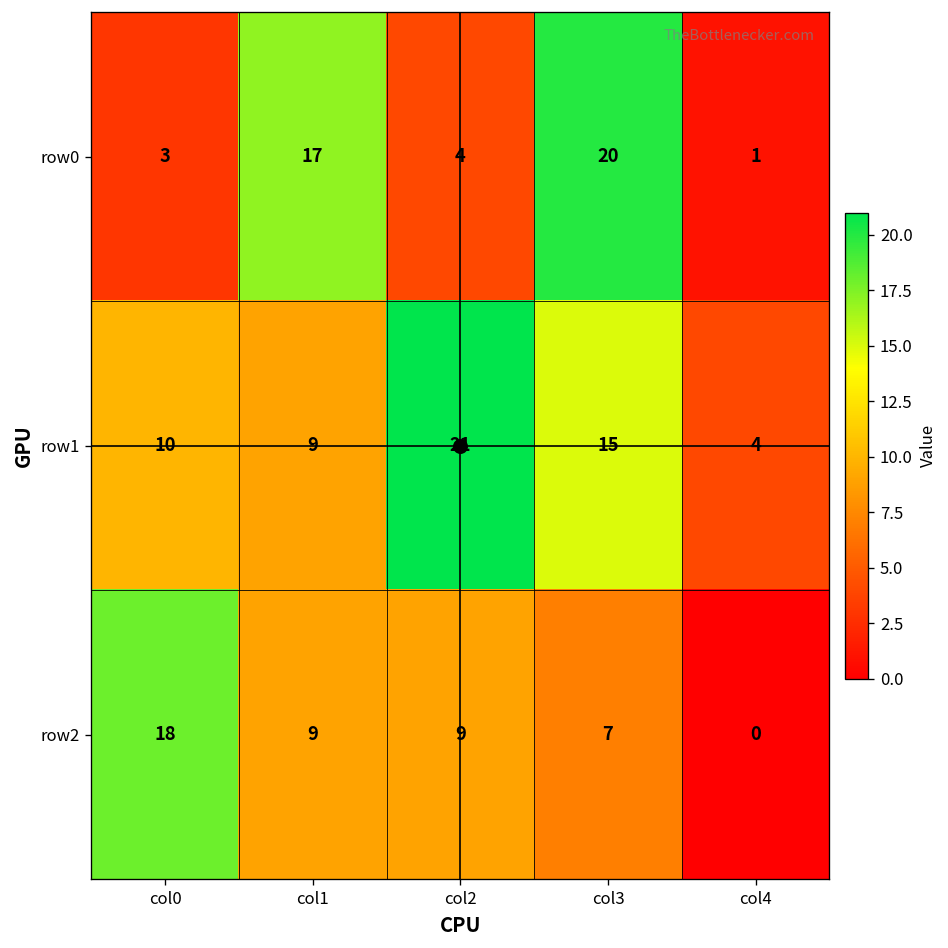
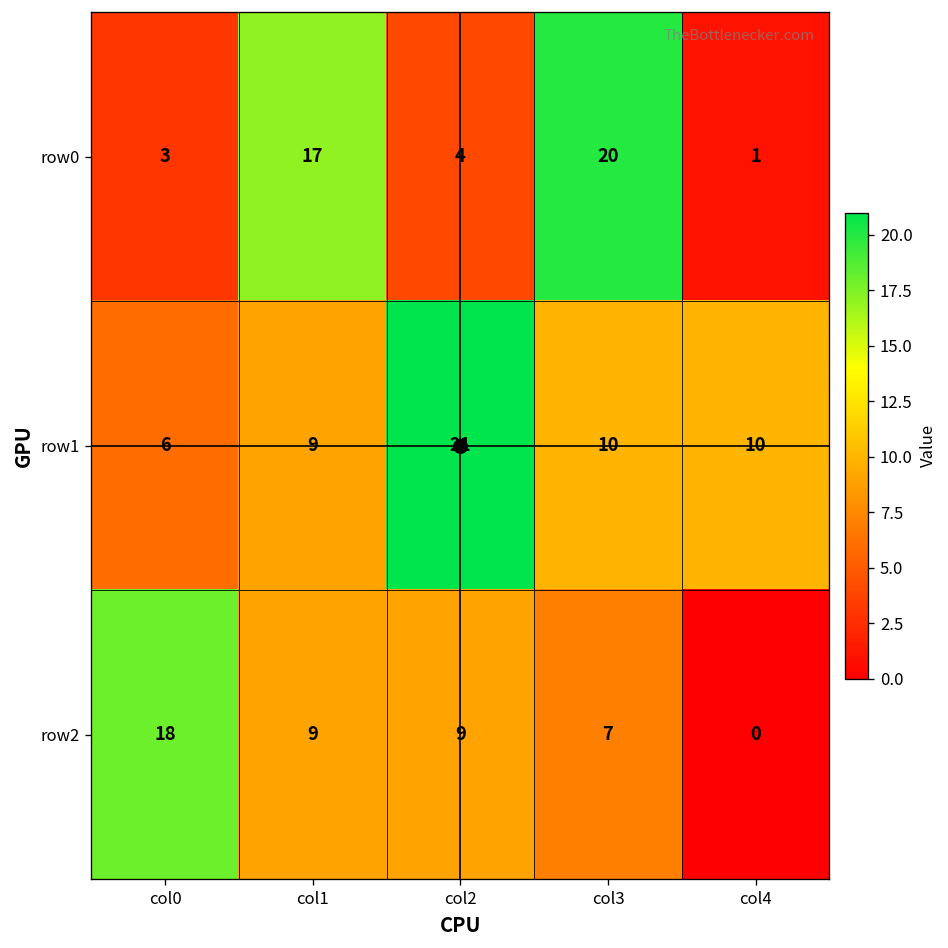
row1, col0: 10 -> 6
row1, col3: 15 -> 10
row1, col4: 4 -> 10
